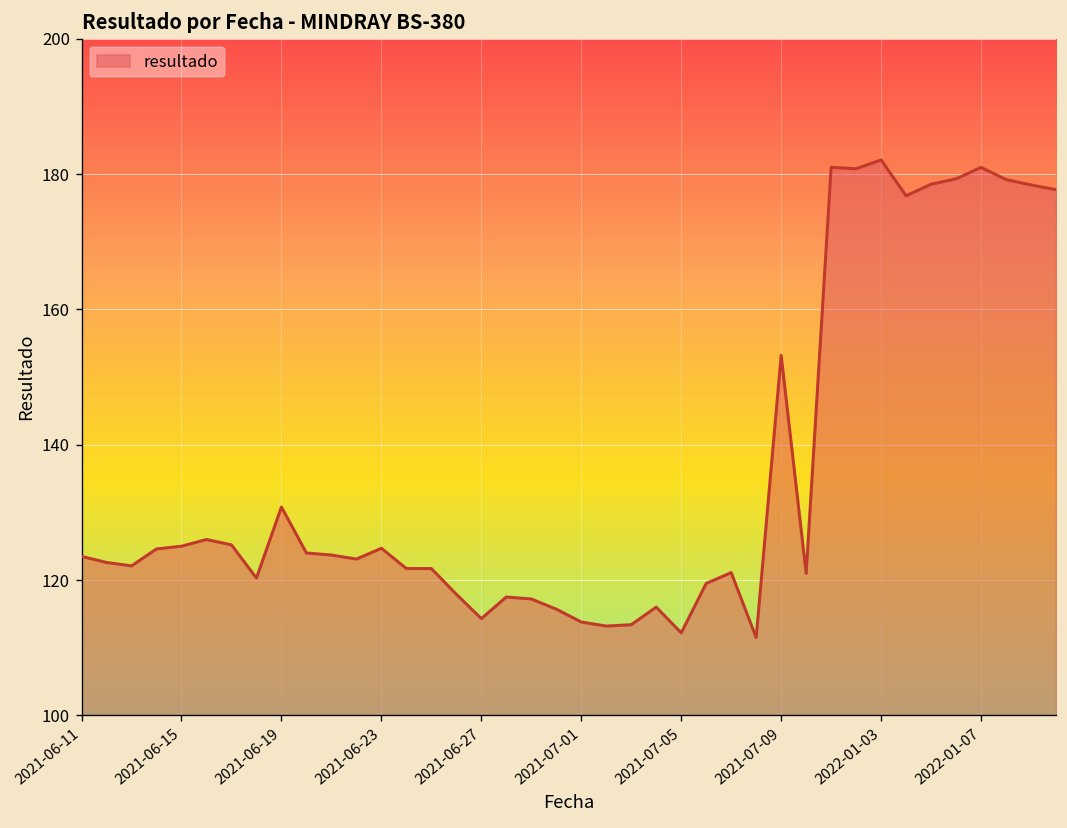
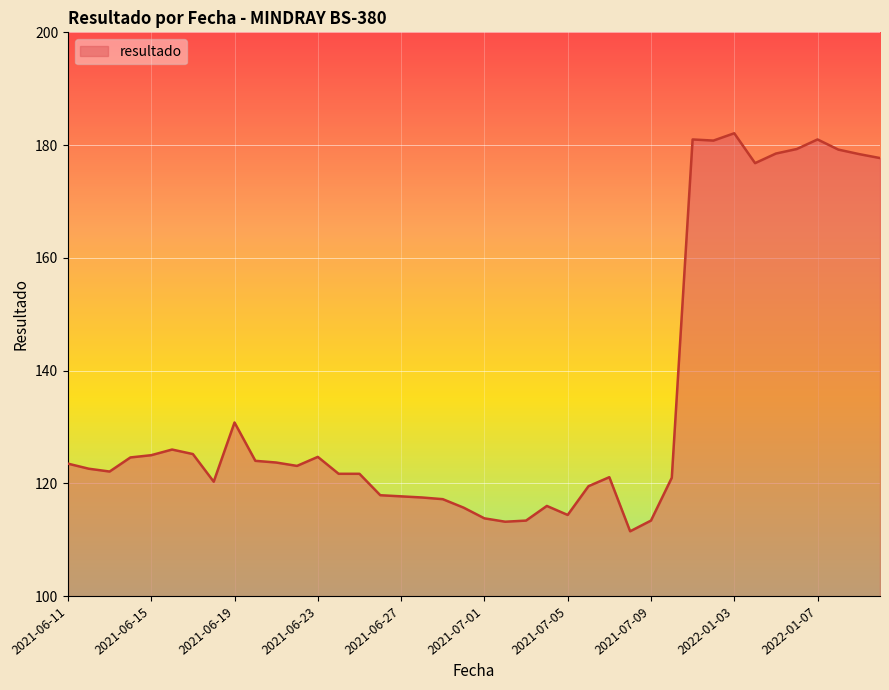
2021-06-27: 114 -> 118
2021-07-05: 112 -> 114
2021-07-09: 153 -> 113
